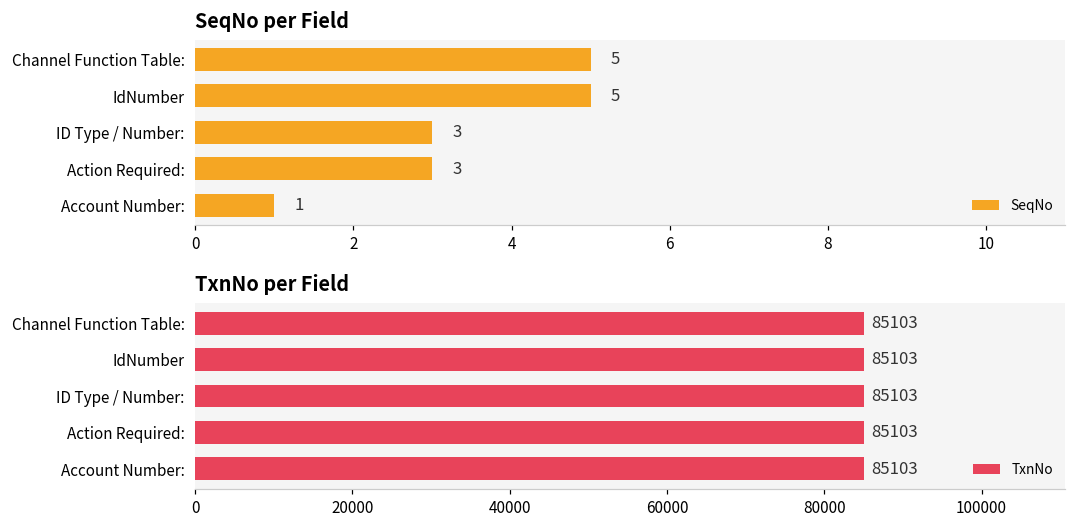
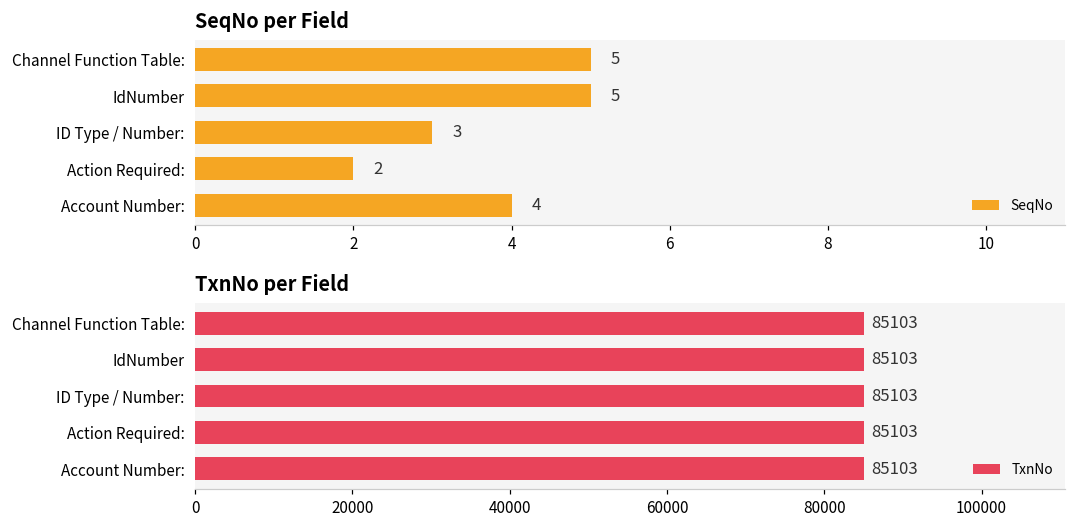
SeqNo per Field, Action Required:: 3 -> 2
SeqNo per Field, Account Number:: 1 -> 4
